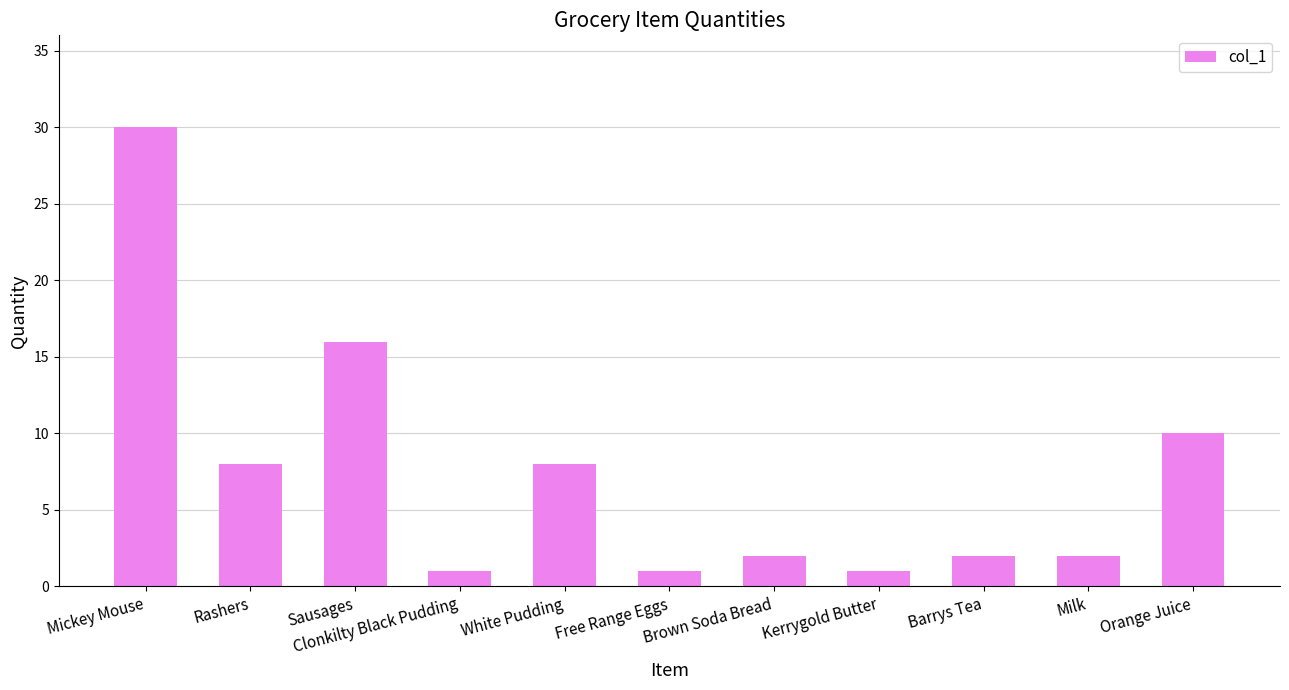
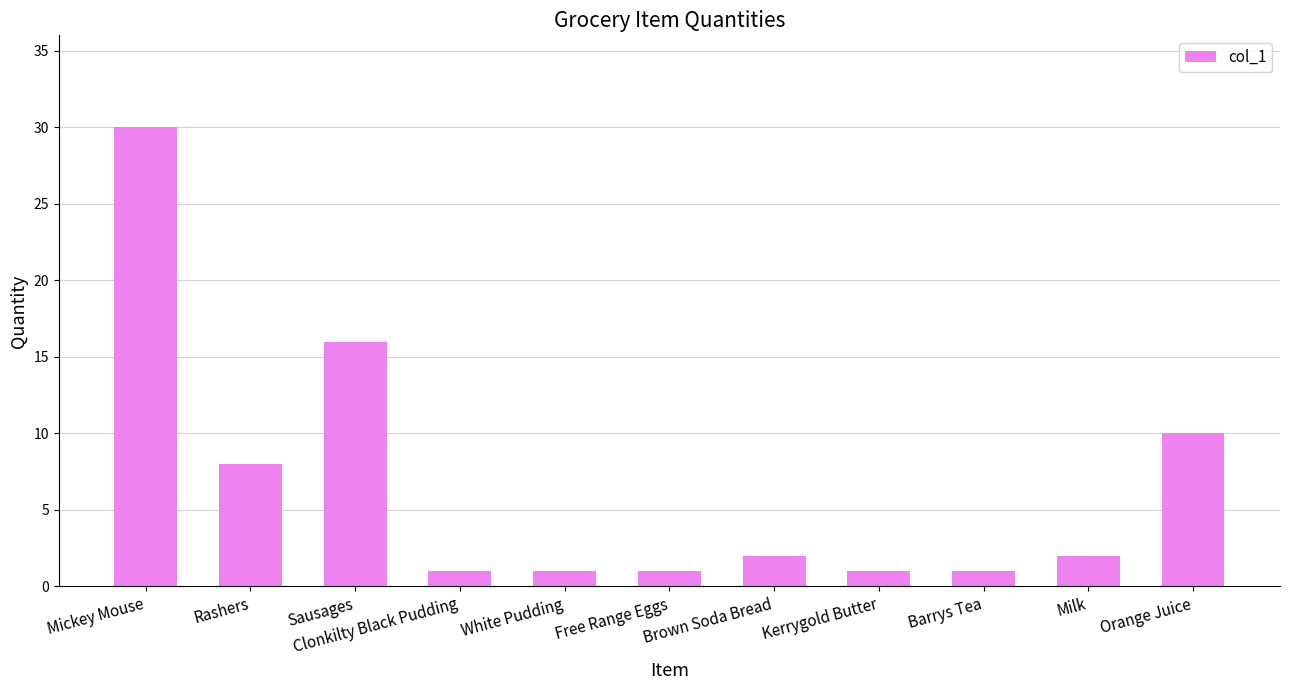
White Pudding: 8 -> 1
Barrys Tea: 2 -> 1
